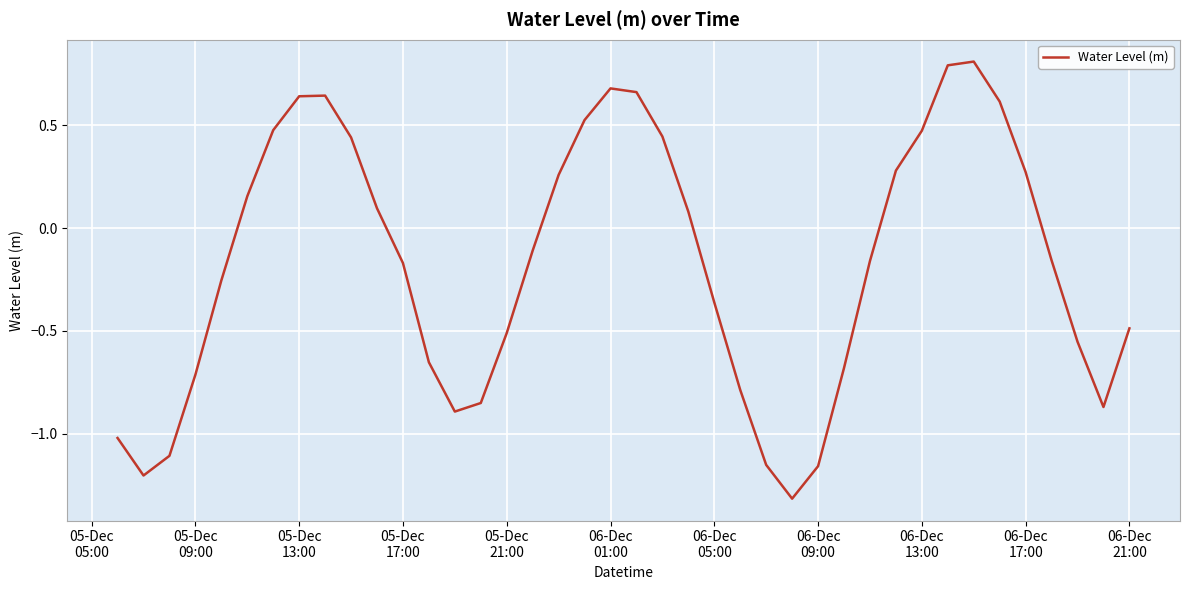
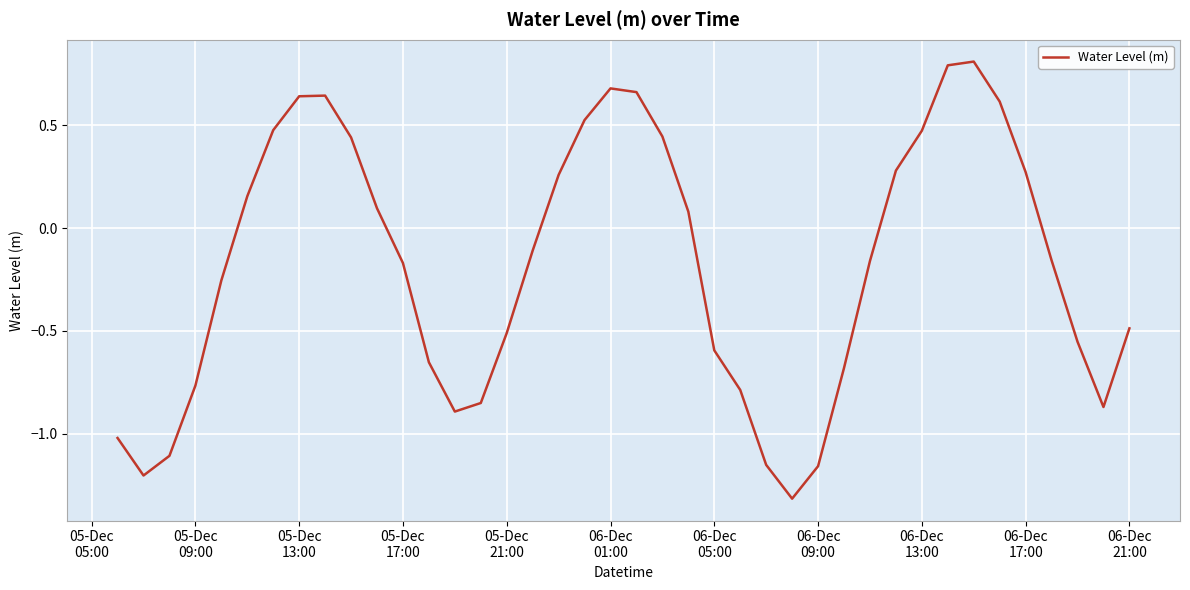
05-Dec 09:00: -0.71 -> -0.77
06-Dec 05:00: -0.36 -> -0.59
